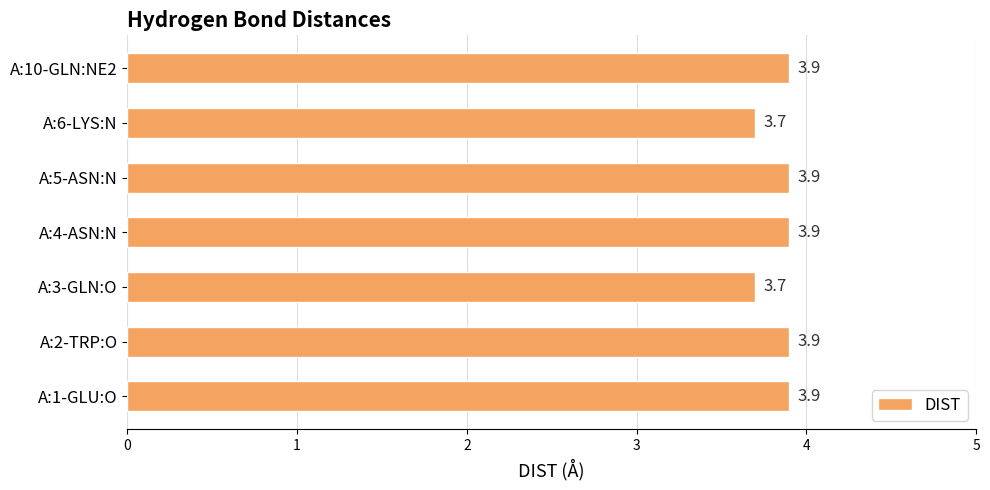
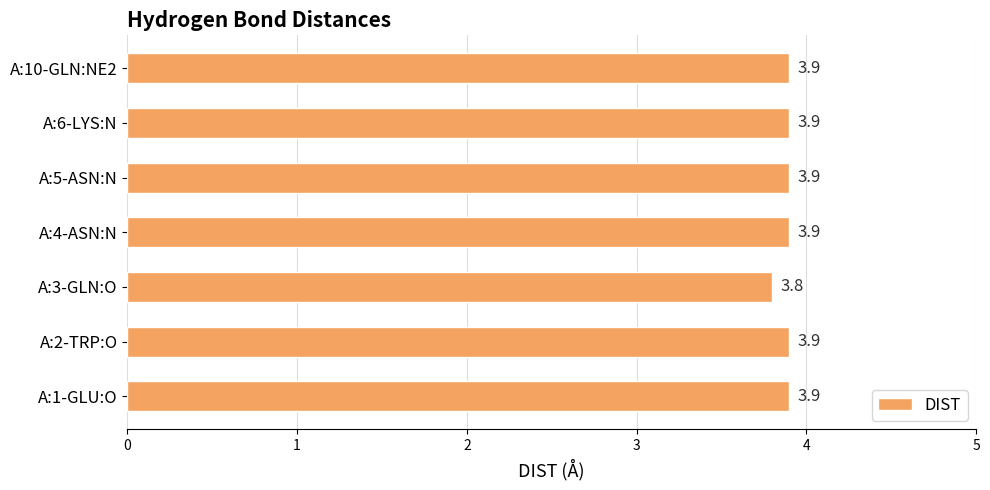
A:6-LYS:N: 3.7 -> 3.9
A:3-GLN:O: 3.7 -> 3.8
